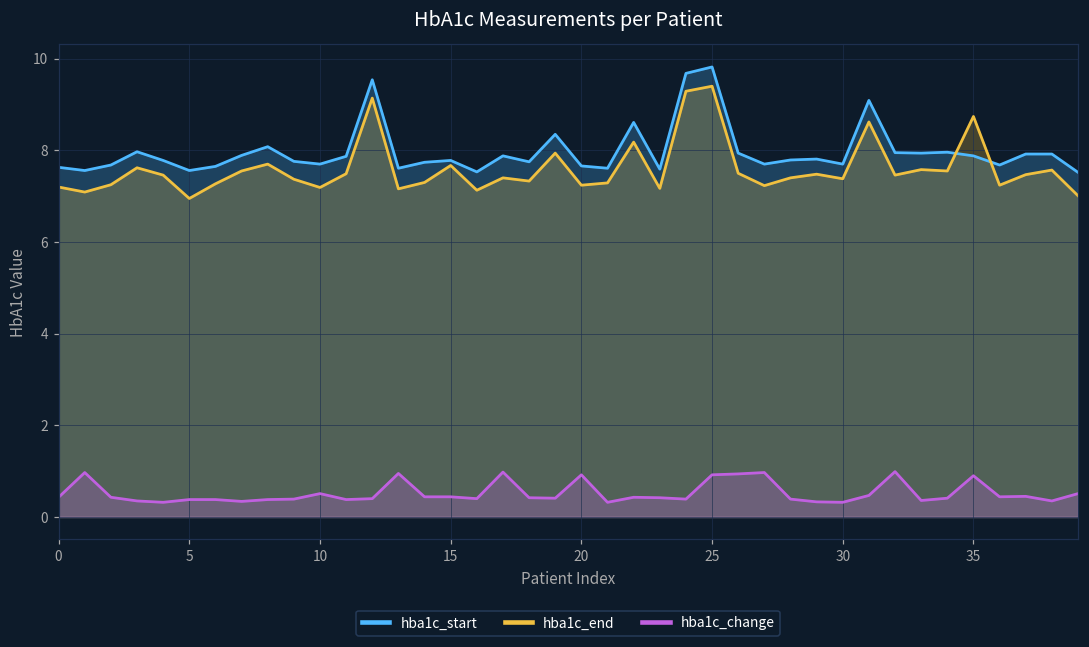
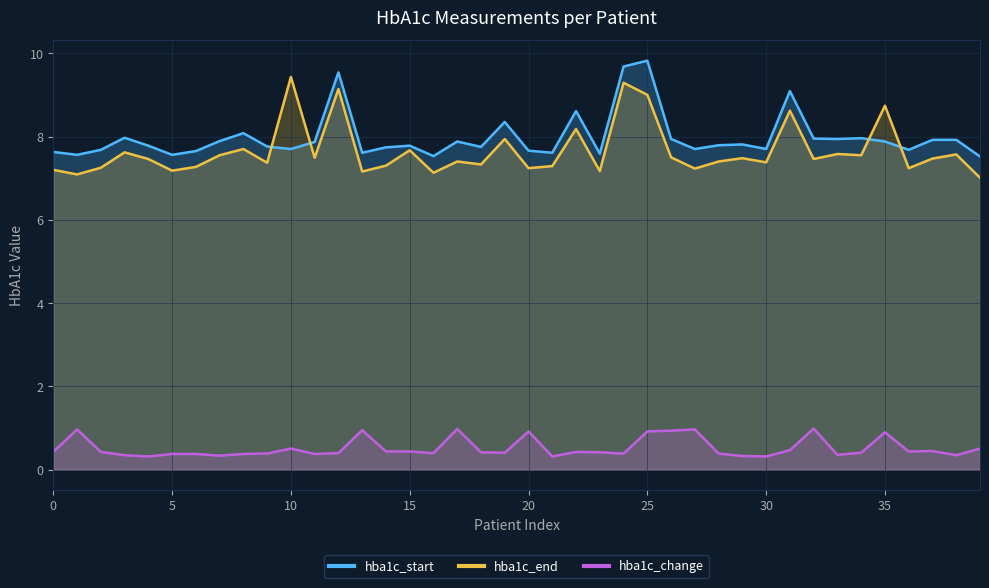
hba1c_end, 5: 7.0 -> 7.2
hba1c_end, 10: 7.2 -> 9.4
hba1c_end, 25: 9.4 -> 9.0
